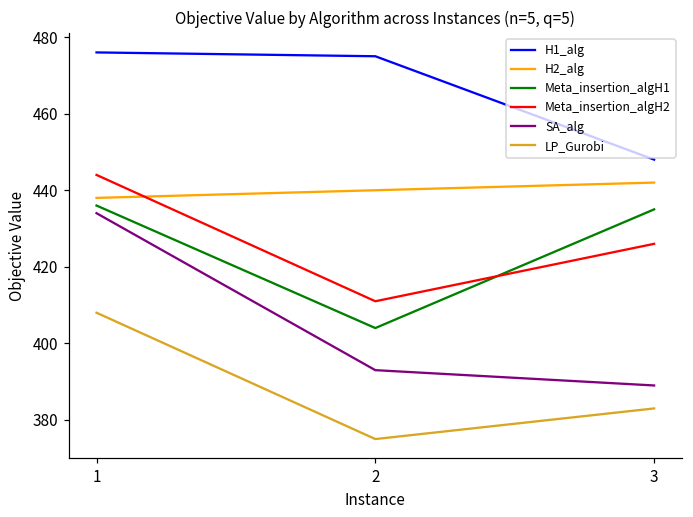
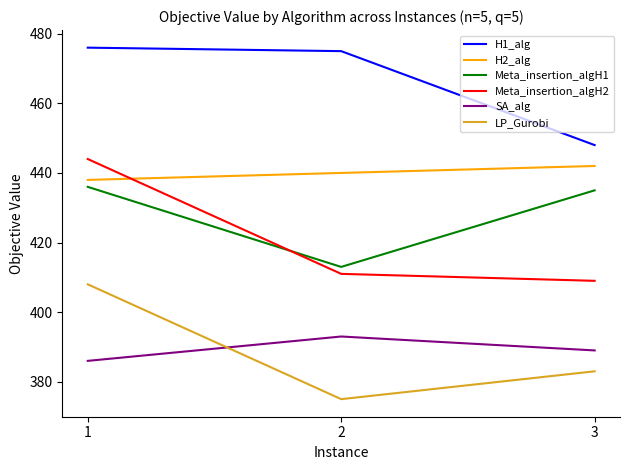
SA_alg, 1: 434 -> 386
Meta_insertion_algH1, 2: 404 -> 413
Meta_insertion_algH2, 3: 426 -> 409
